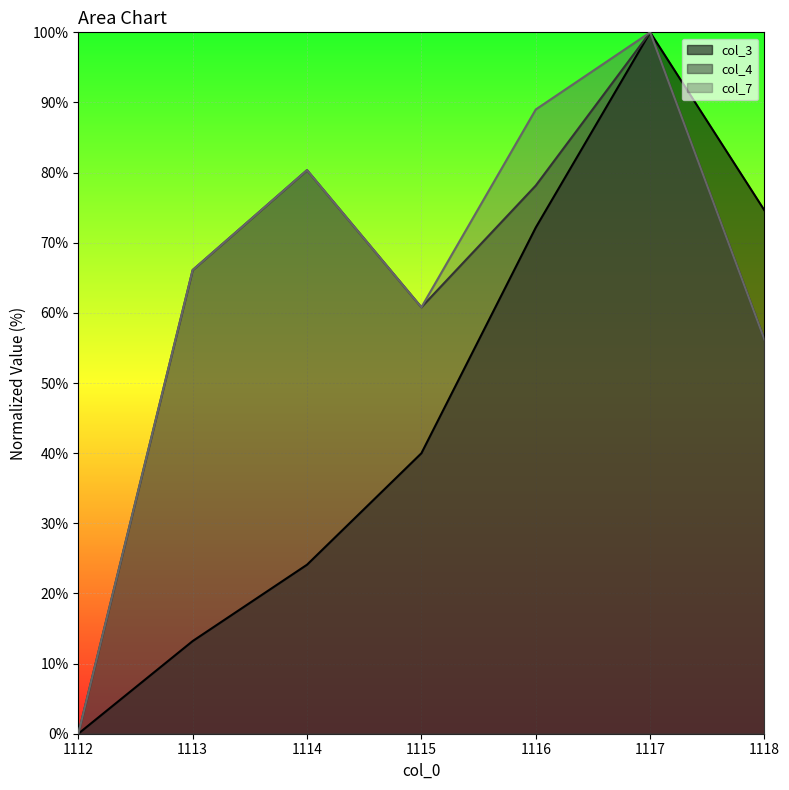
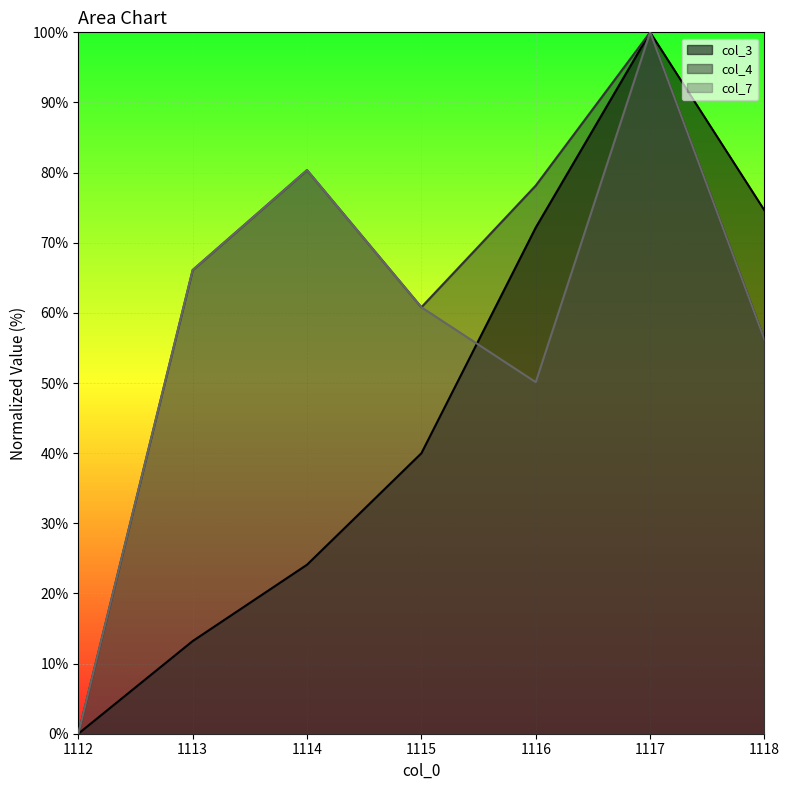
col_7, 1116: 89% -> 50%
